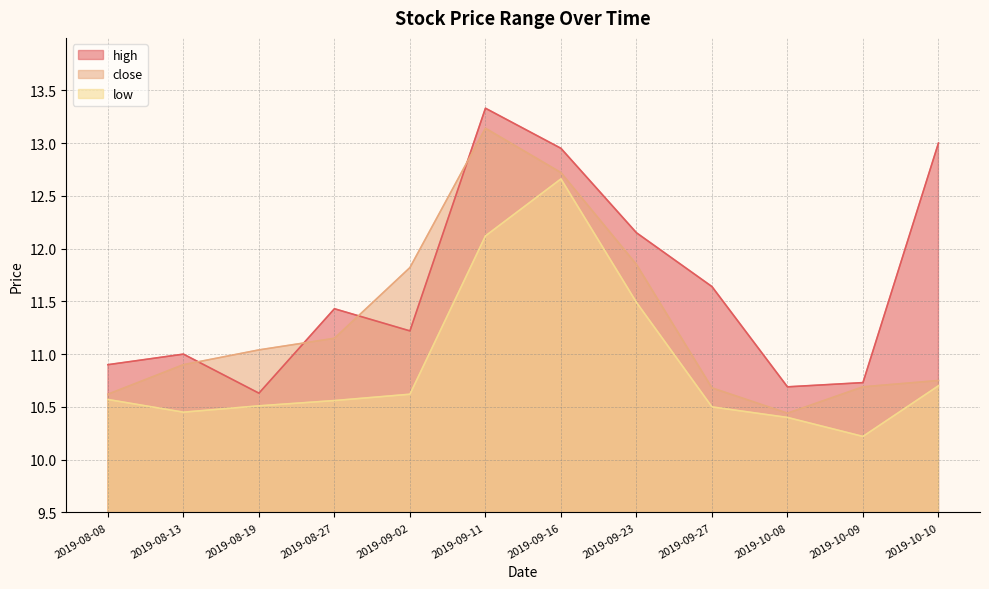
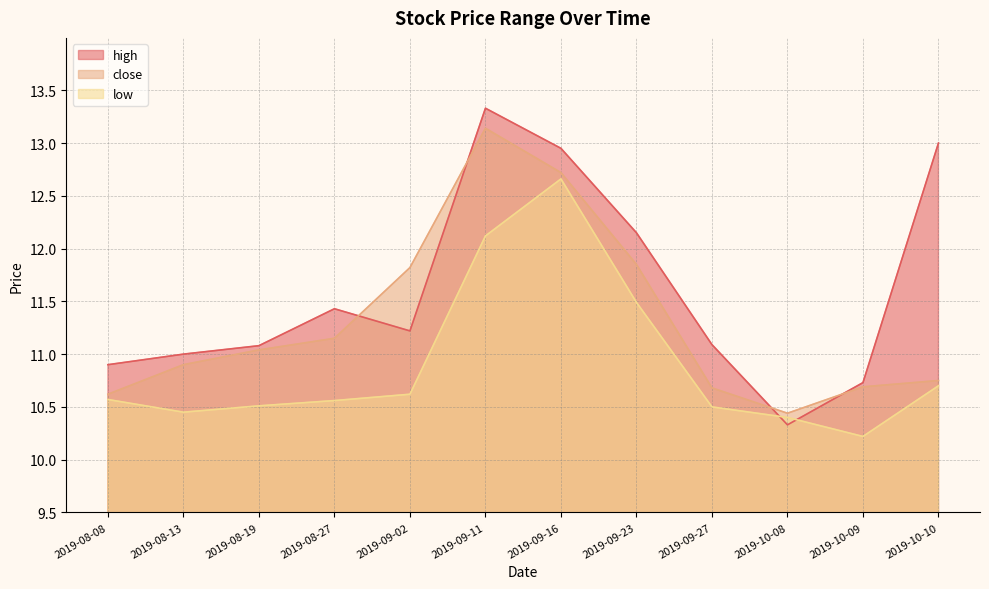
high, 2019-08-19: 10.63 -> 11.08
high, 2019-09-27: 11.64 -> 11.09
high, 2019-10-08: 10.69 -> 10.33
